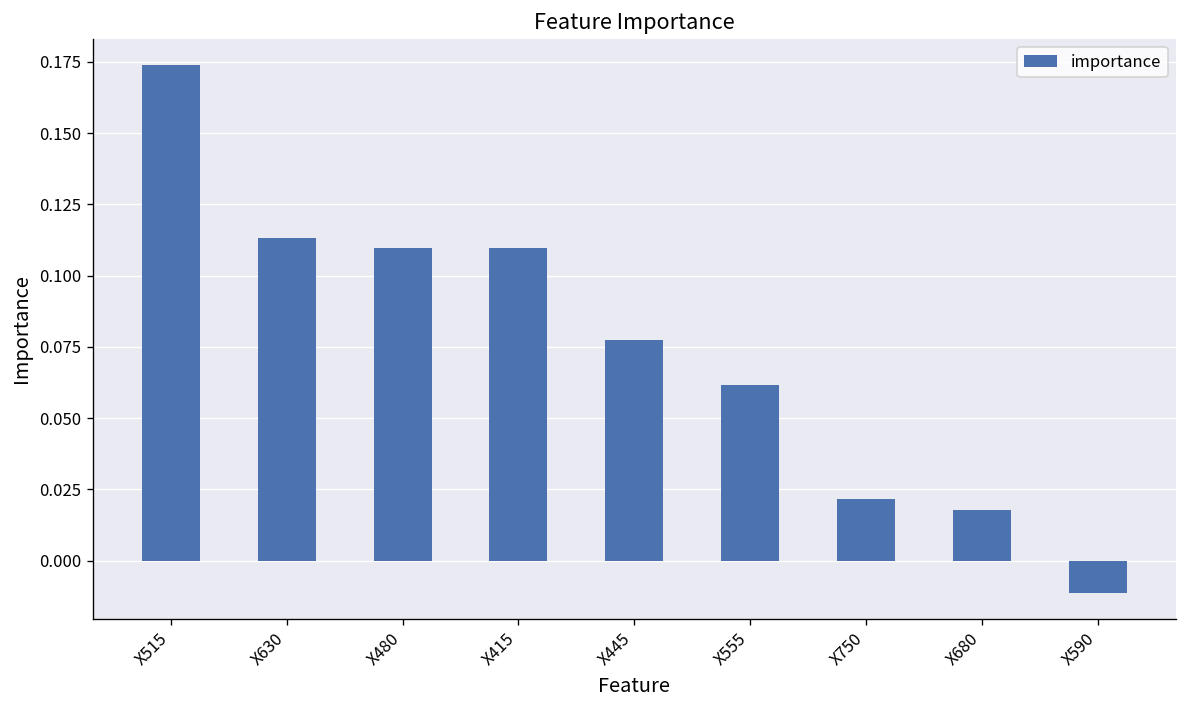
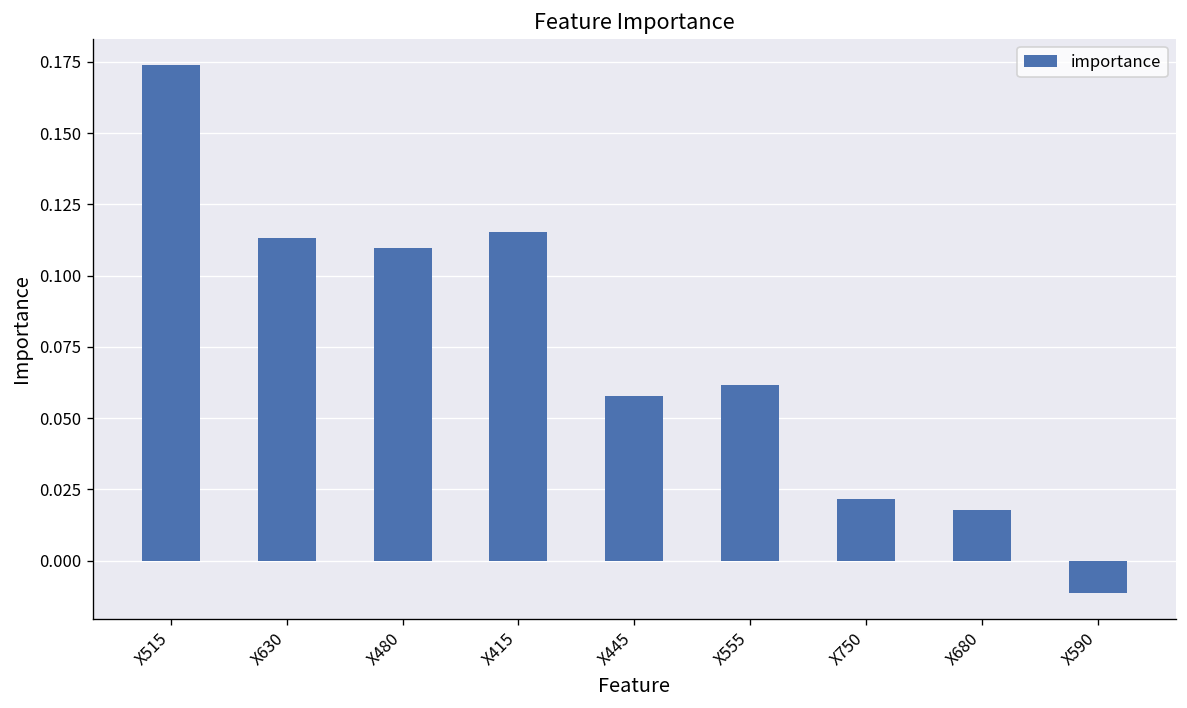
X415: 0.110 -> 0.115
X445: 0.077 -> 0.058
